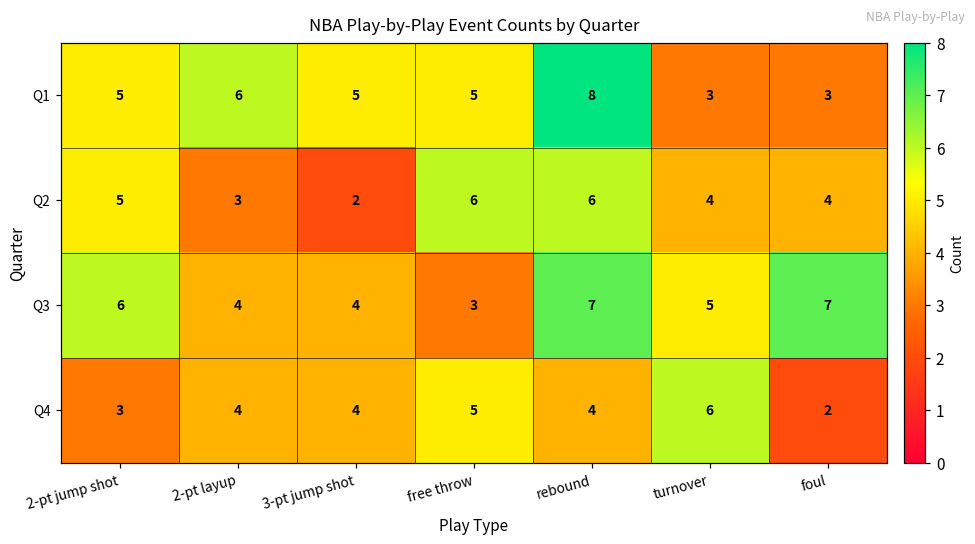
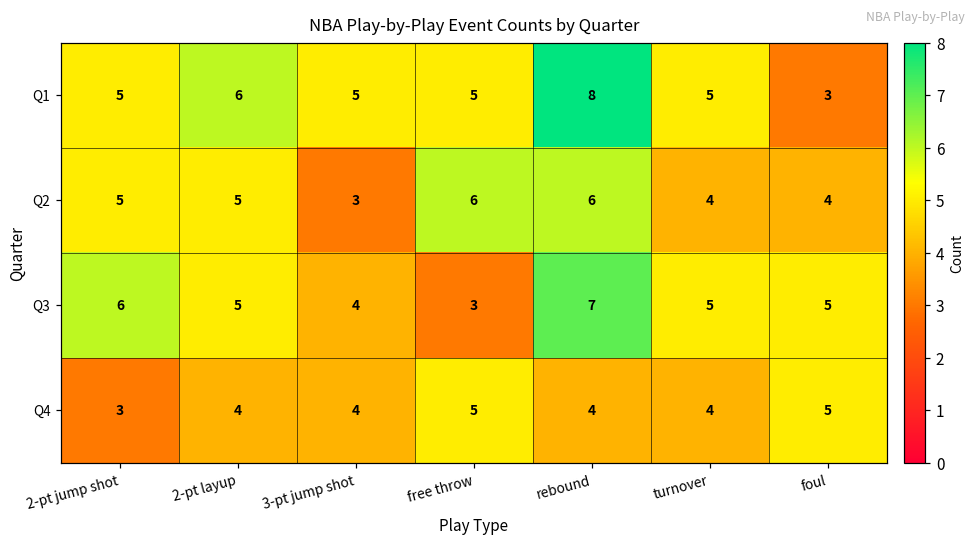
Q1, turnover: 3 -> 5
Q2, 2-pt layup: 3 -> 5
Q2, 3-pt jump shot: 2 -> 3
Q3, 2-pt layup: 4 -> 5
Q3, foul: 7 -> 5
Q4, turnover: 6 -> 4
Q4, foul: 2 -> 5
